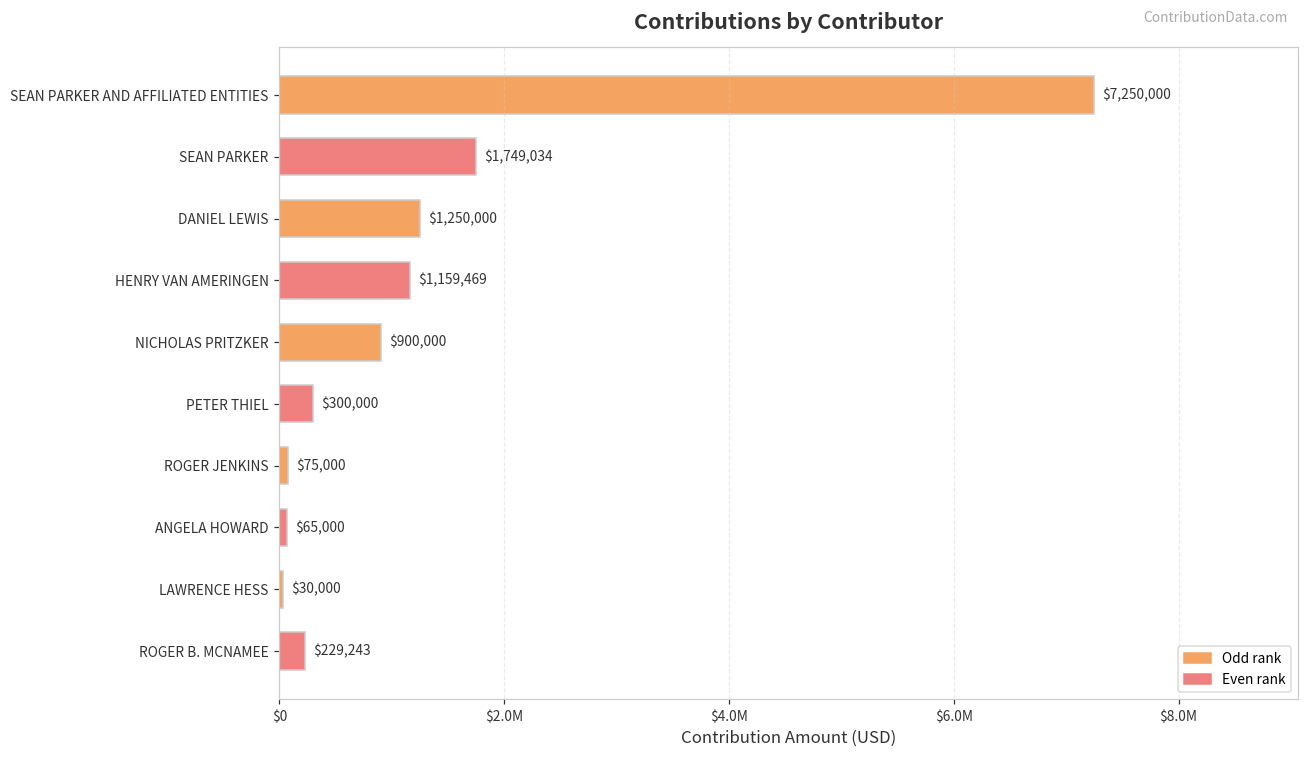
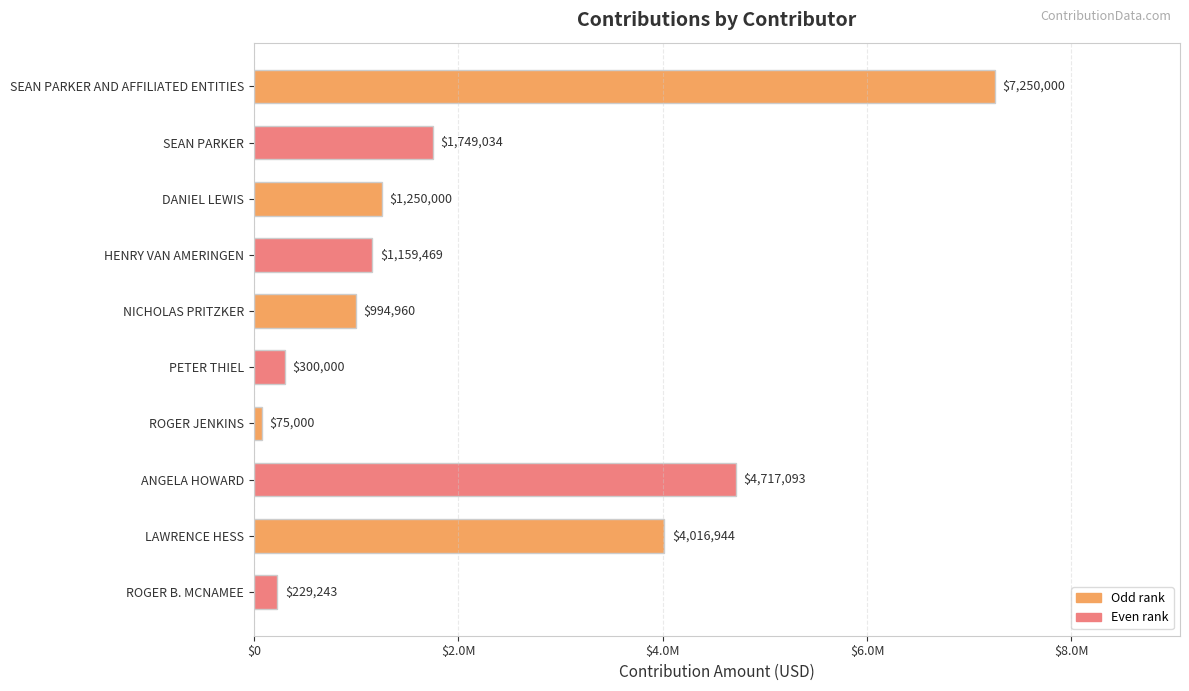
NICHOLAS PRITZKER: $900,000 -> $994,960
ANGELA HOWARD: $65,000 -> $4,717,093
LAWRENCE HESS: $30,000 -> $4,016,944
